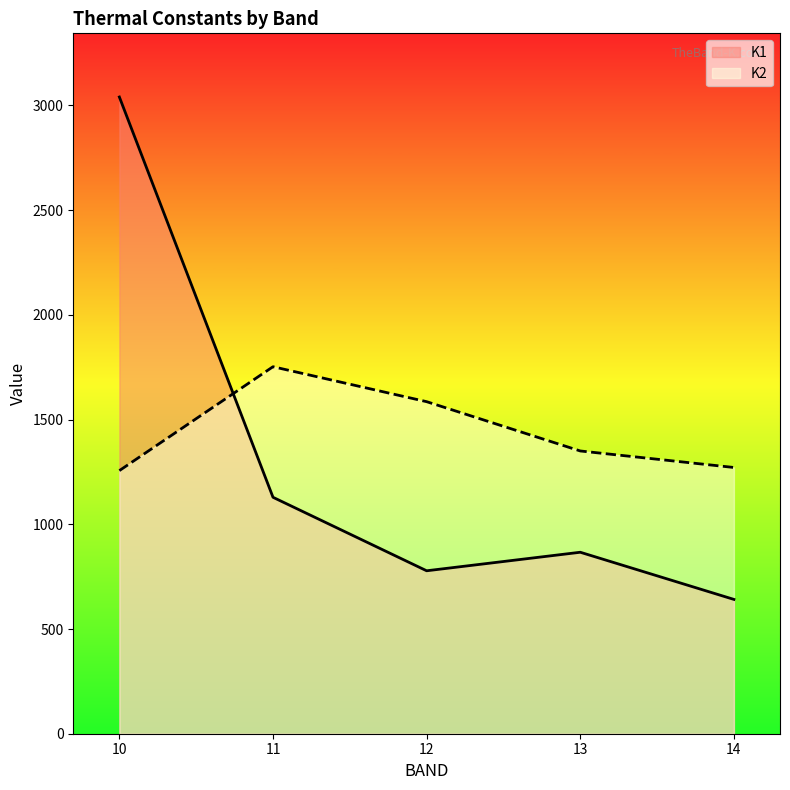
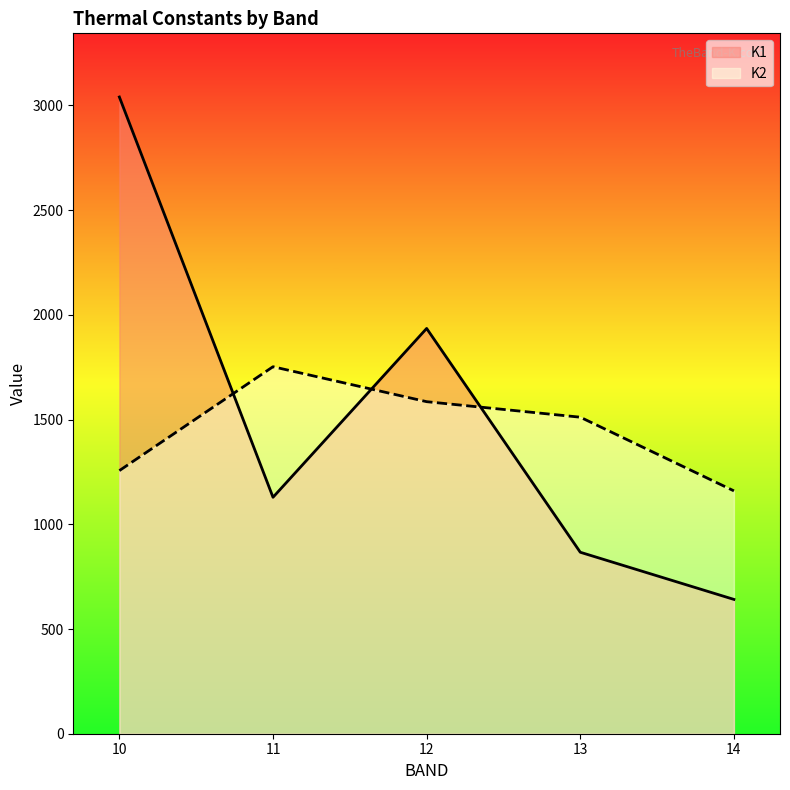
K1, 12: 780 -> 1940
K2, 13: 1350 -> 1510
K2, 14: 1270 -> 1160
